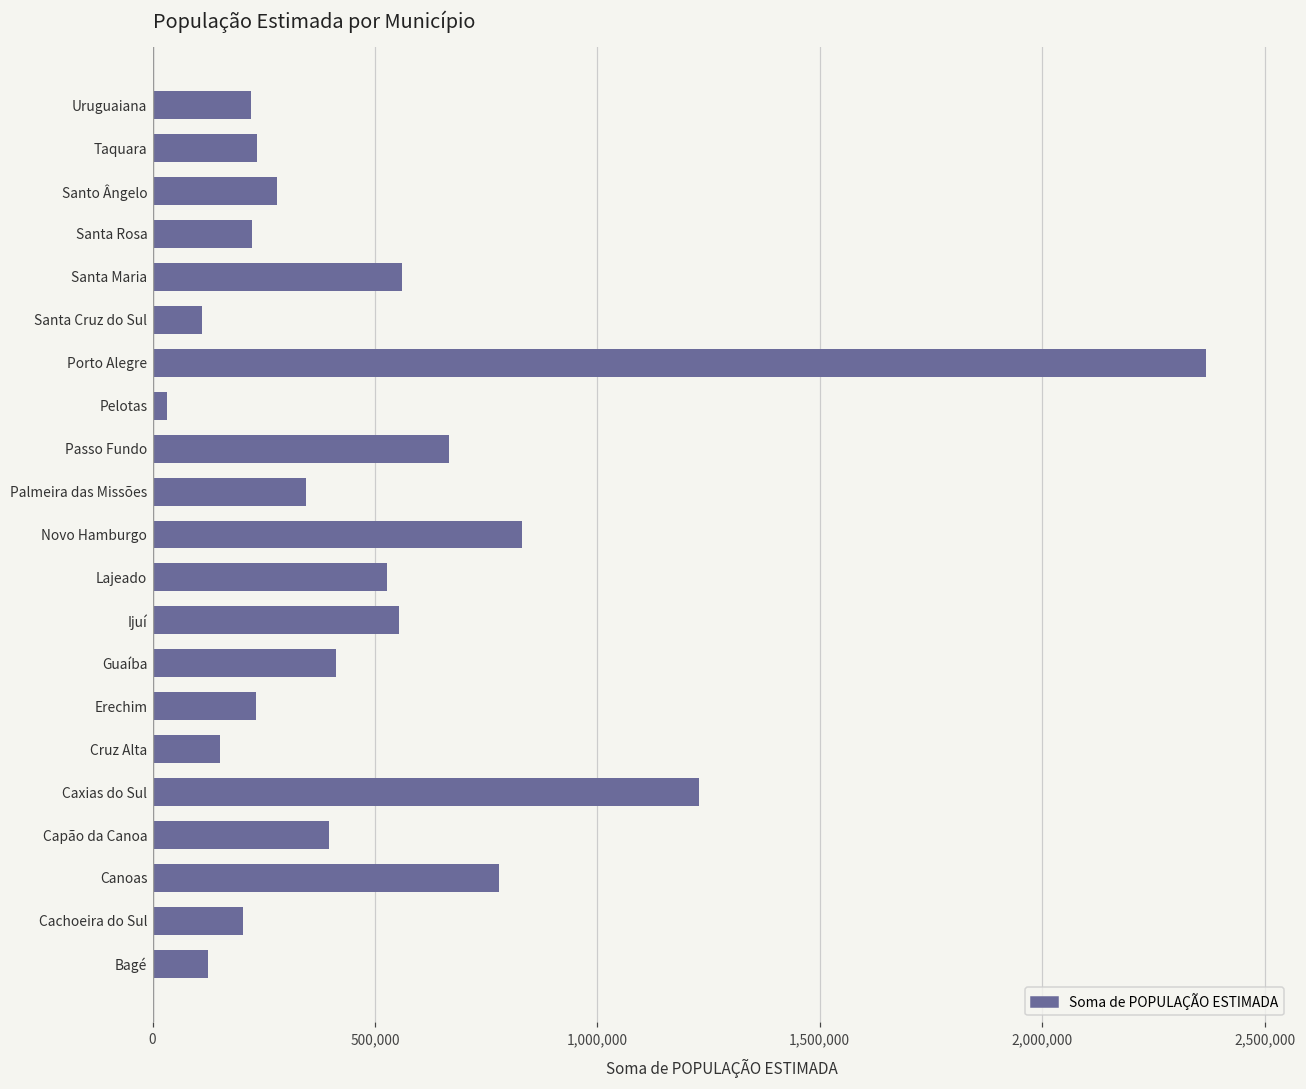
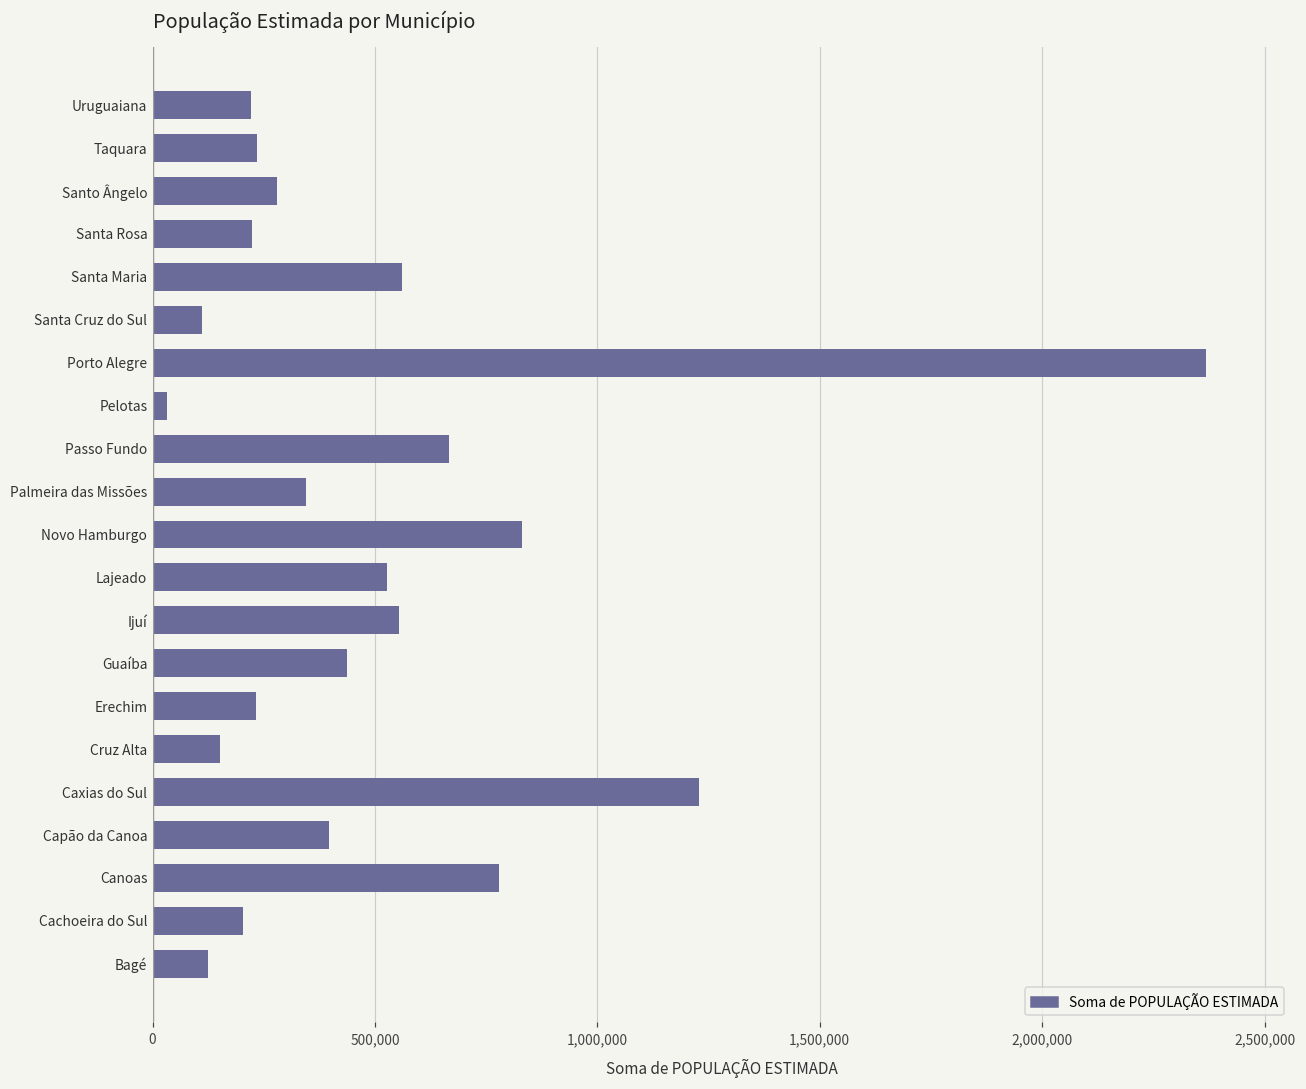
Guaíba: 410,000 -> 440,000
